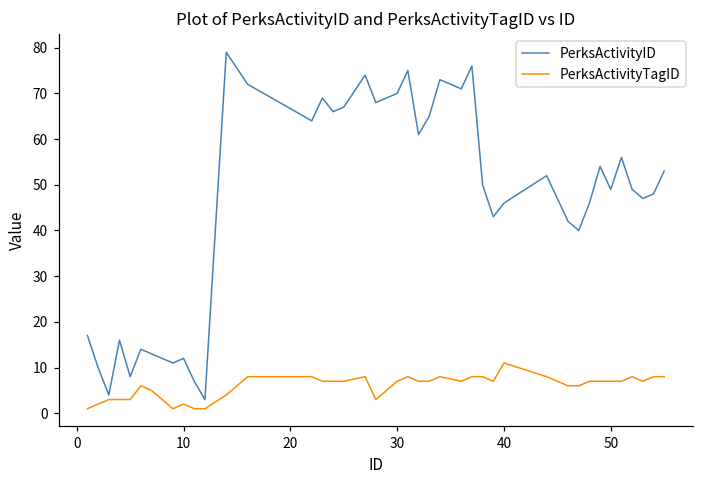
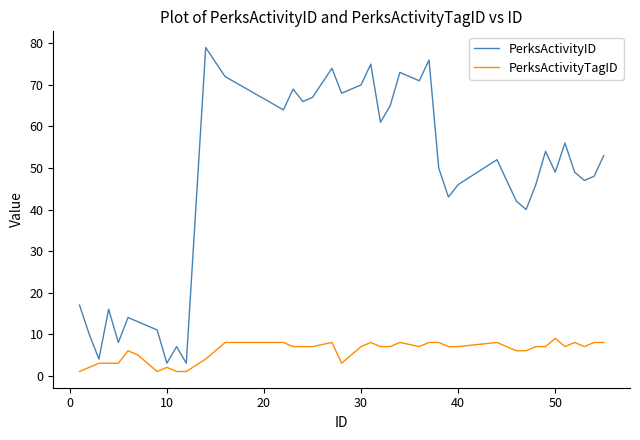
PerksActivityID, 10: 12 -> 3
PerksActivityTagID, 40: 11 -> 7
PerksActivityTagID, 50: 7 -> 9
